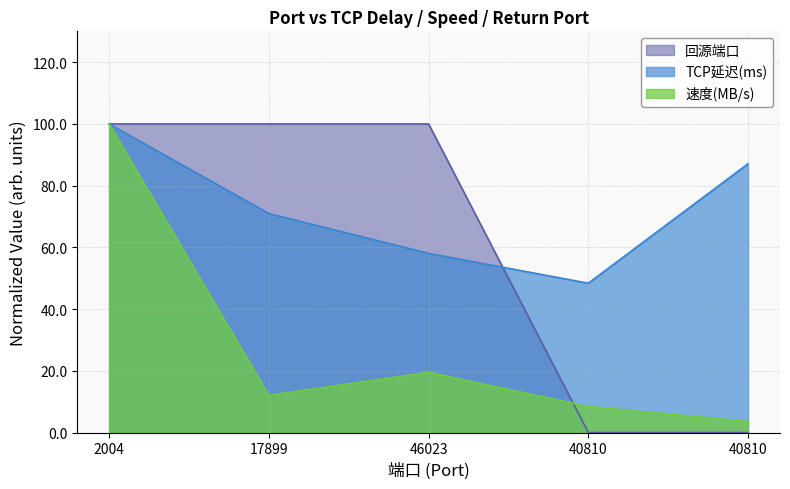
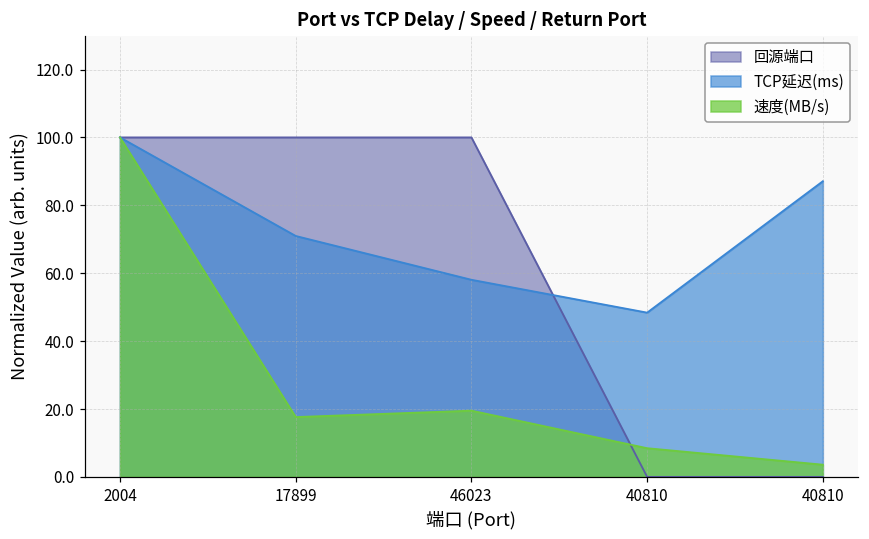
速度(MB/s), 17899: 12 -> 18
